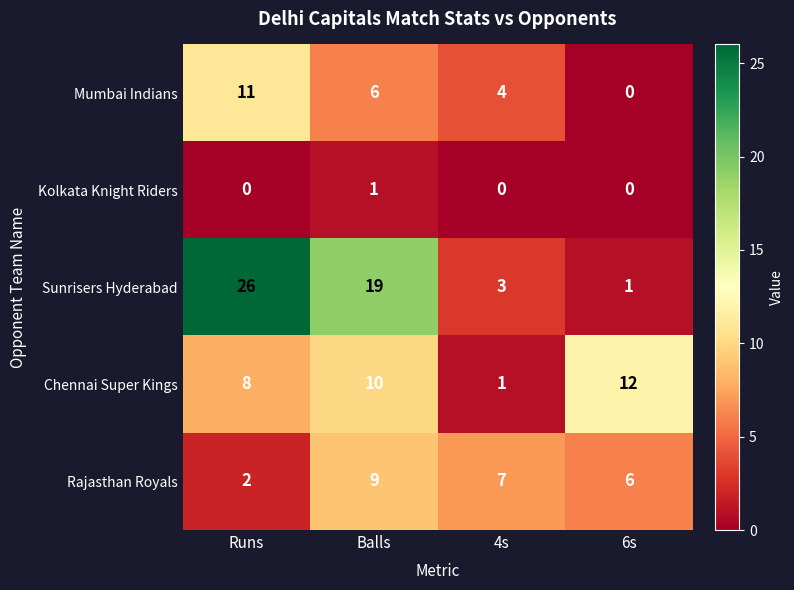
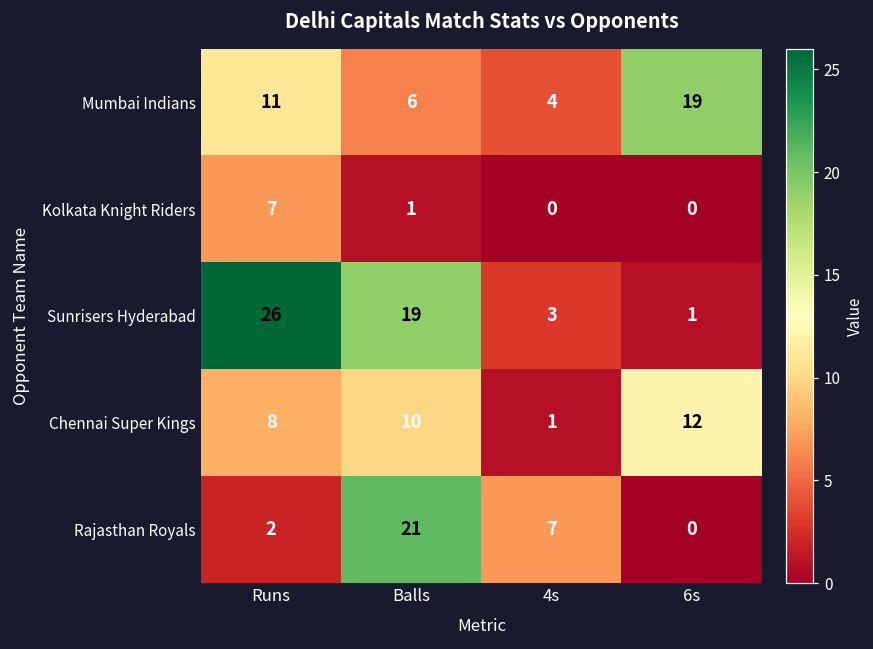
Mumbai Indians, 6s: 0 -> 19
Kolkata Knight Riders, Runs: 0 -> 7
Rajasthan Royals, Balls: 9 -> 21
Rajasthan Royals, 6s: 6 -> 0
